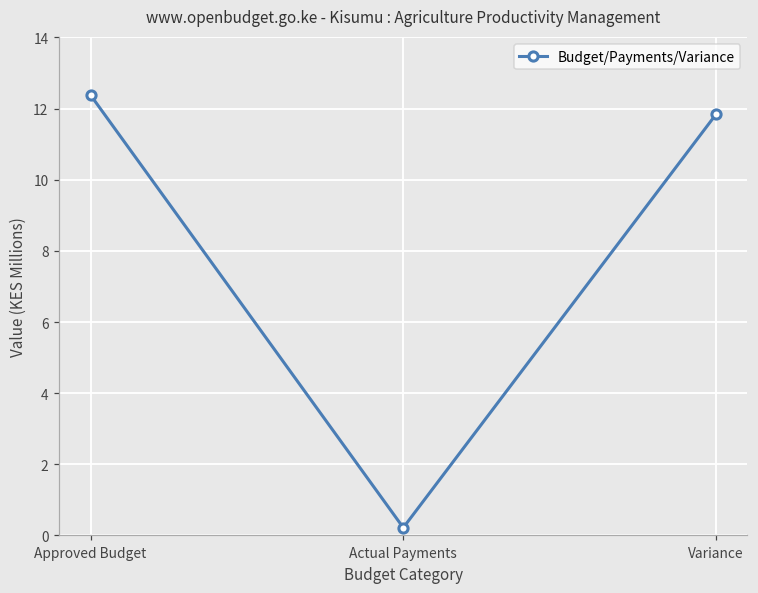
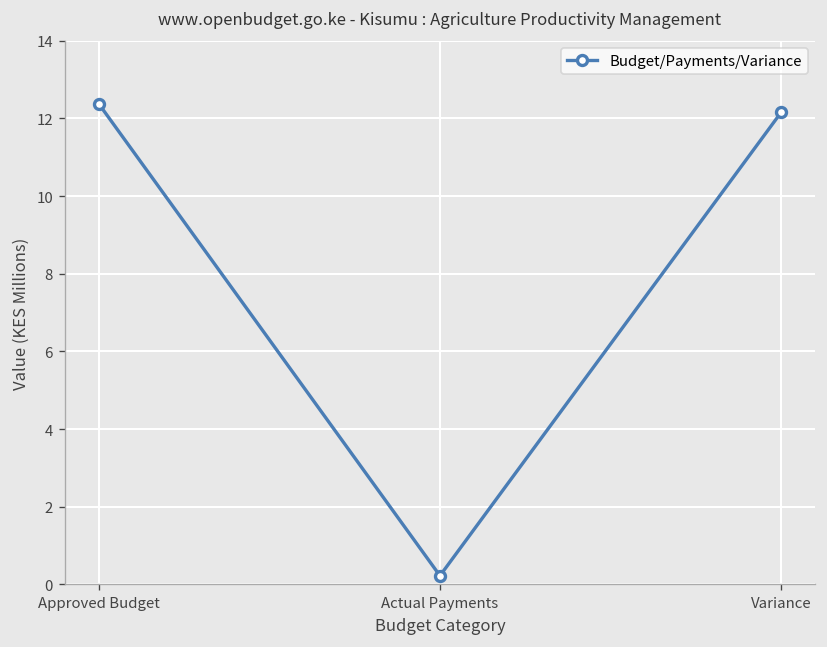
Variance: 11.8 -> 12.2
